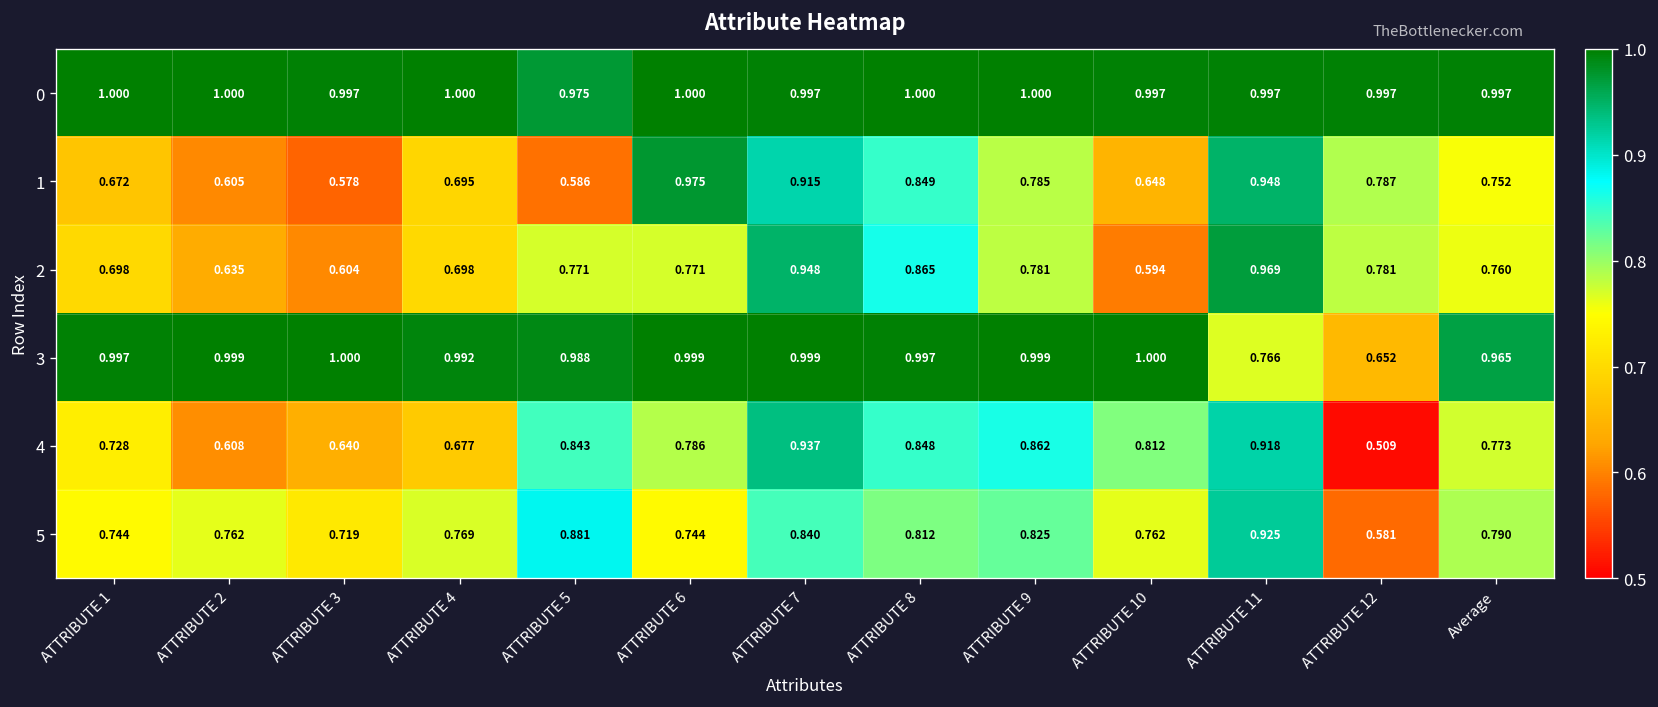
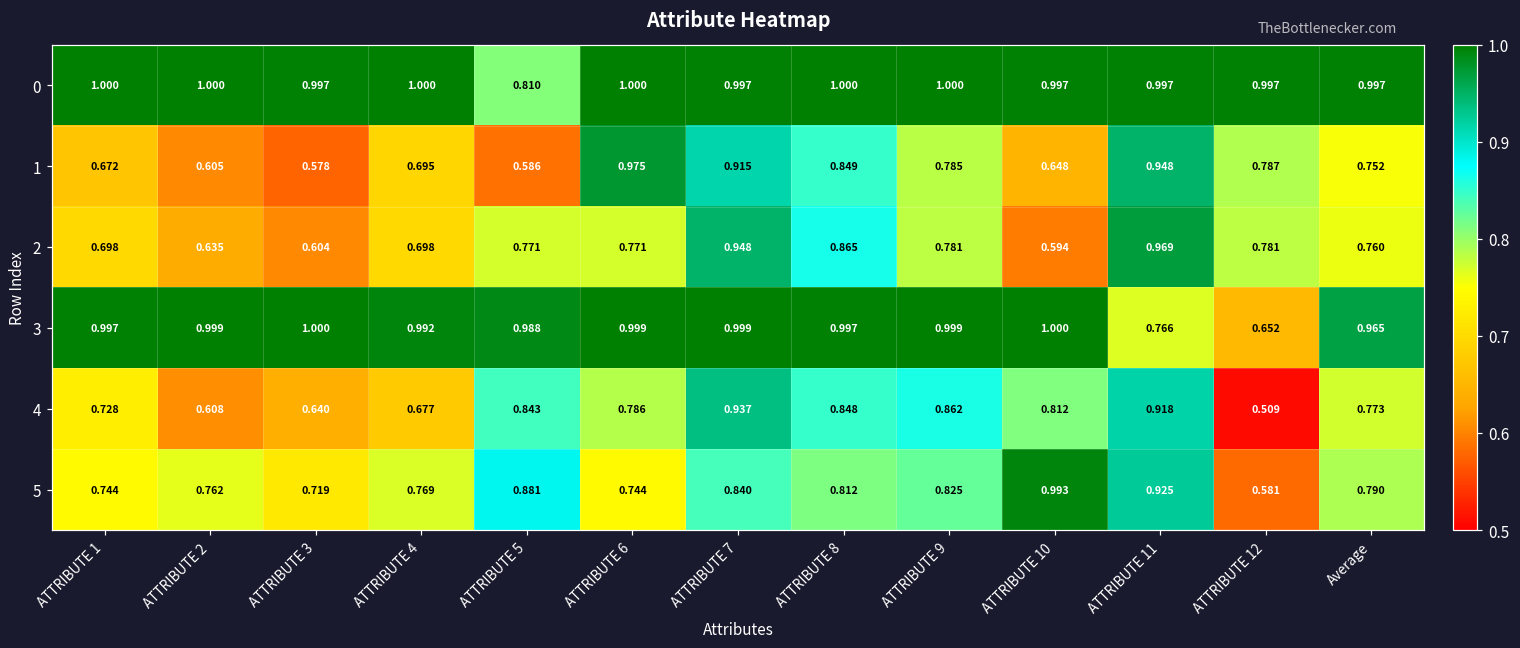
0, ATTRIBUTE 5: 0.975 -> 0.810
5, ATTRIBUTE 10: 0.762 -> 0.993
